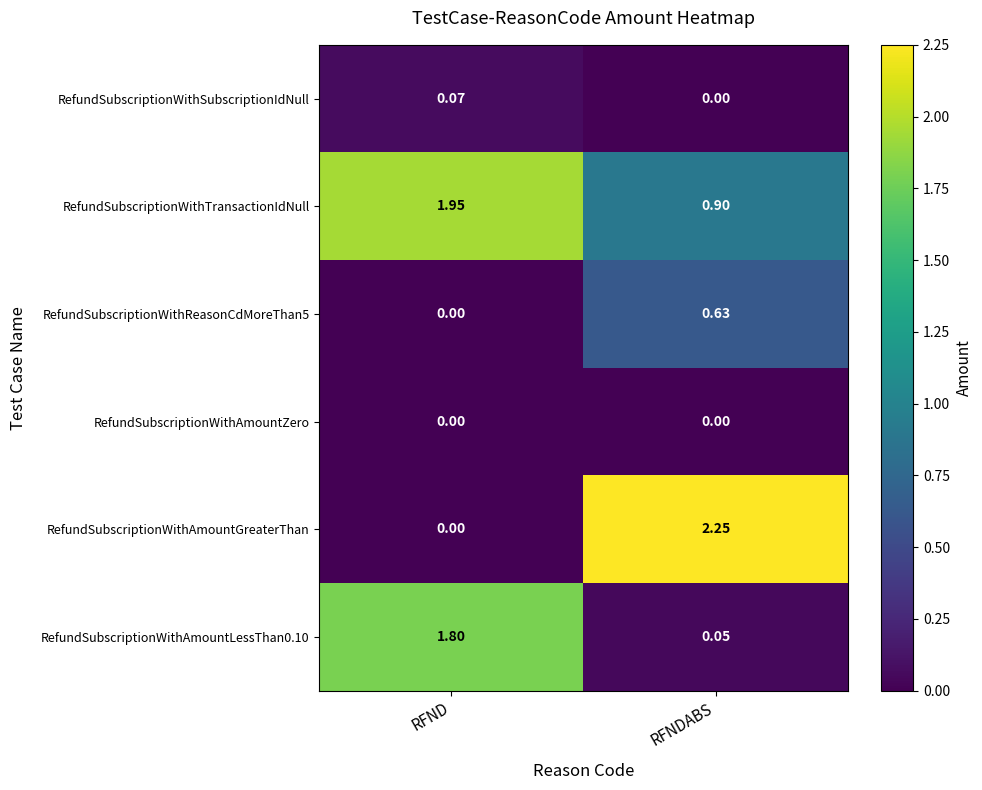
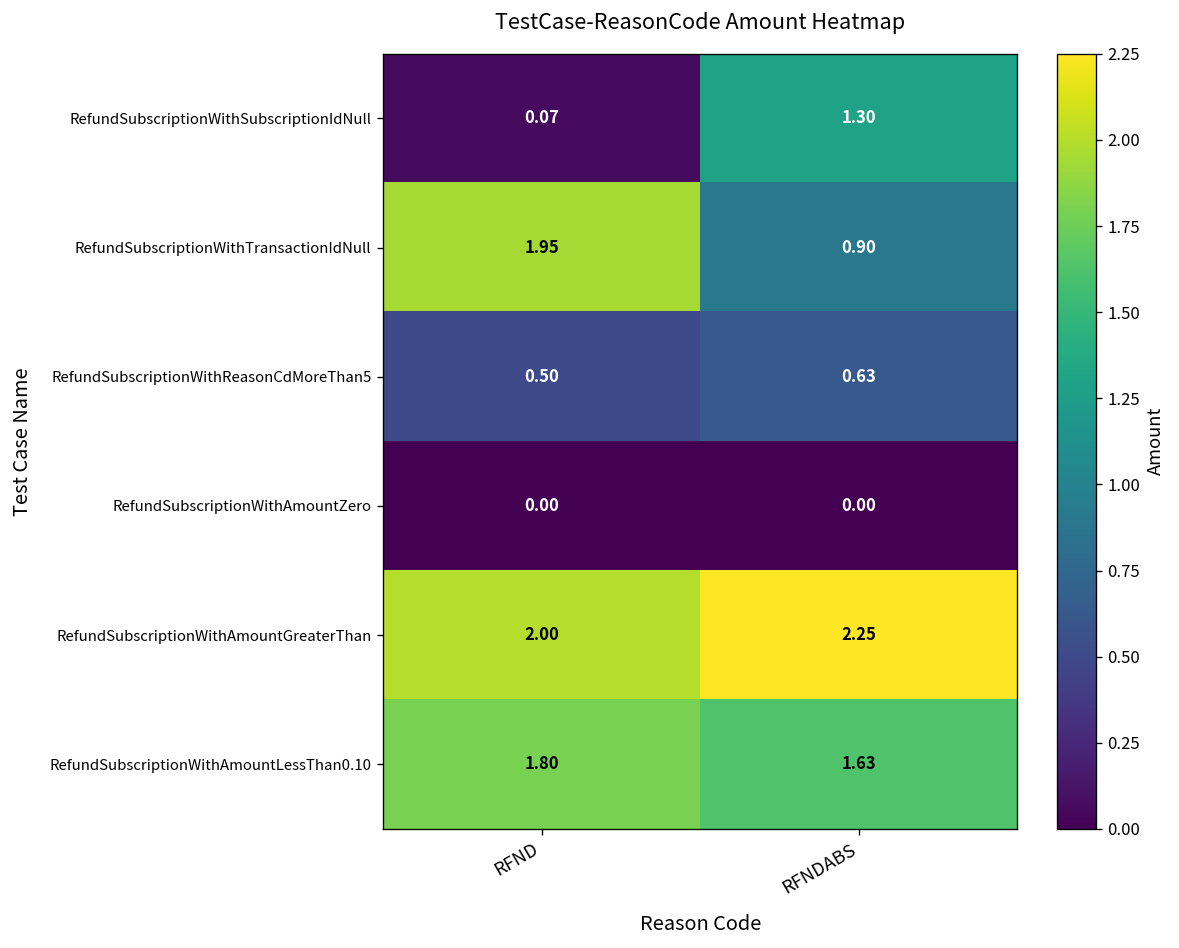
RefundSubscriptionWithSubscriptionIdNull, RFNDABS: 0.00 -> 1.30
RefundSubscriptionWithReasonCdMoreThan5, RFND: 0.00 -> 0.50
RefundSubscriptionWithAmountGreaterThan, RFND: 0.00 -> 2.00
RefundSubscriptionWithAmountLessThan0.10, RFNDABS: 0.05 -> 1.63
